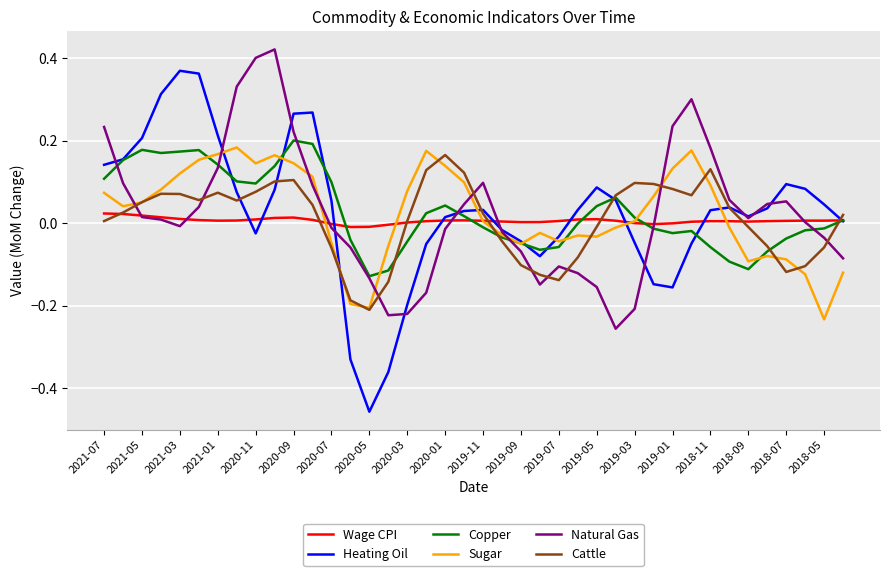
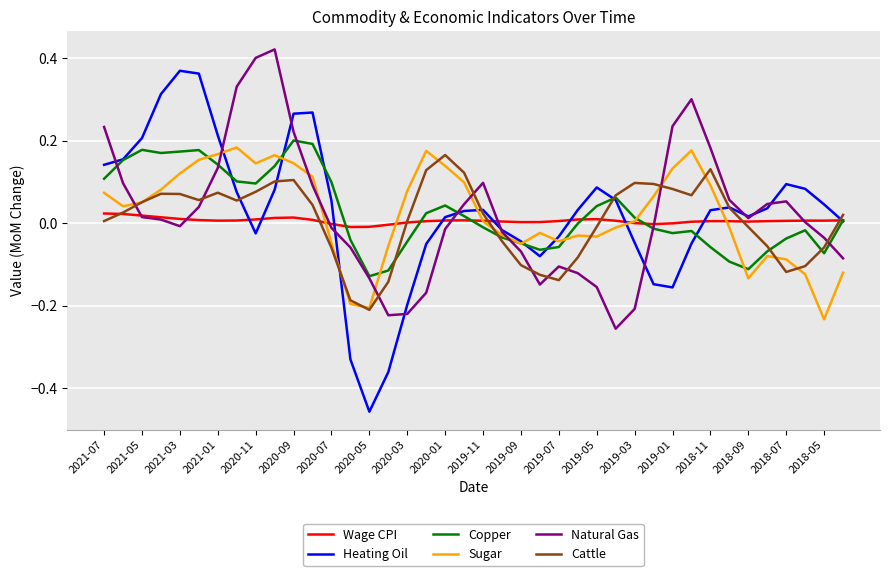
Sugar, 2018-09: -0.09 -> -0.13
Copper, 2018-05: -0.01 -> -0.07
